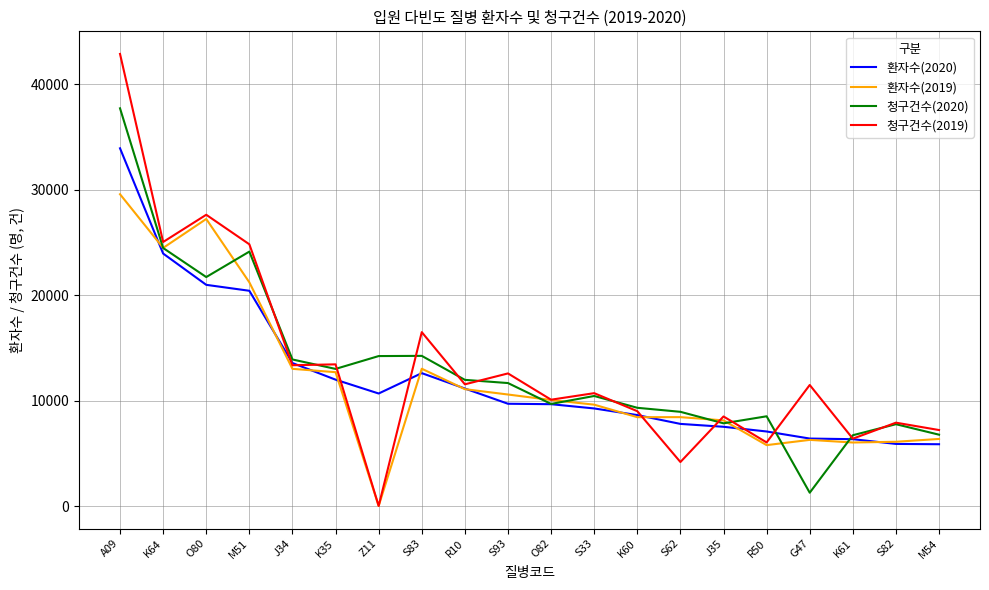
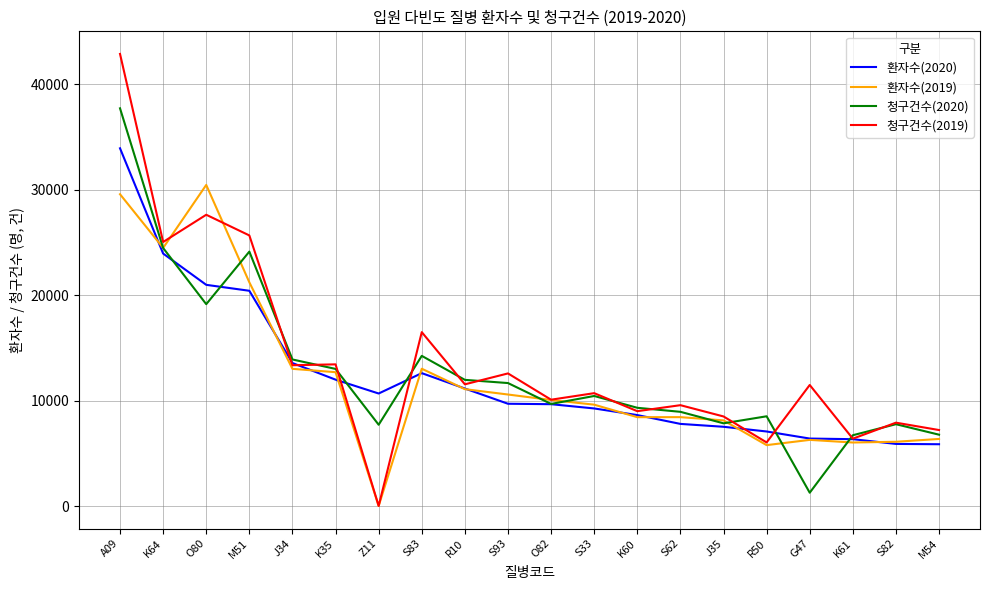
환자수(2019), O80: 27200 -> 30400
청구건수(2020), O80: 21700 -> 19100
청구건수(2019), M51: 24800 -> 25700
청구건수(2020), Z11: 14200 -> 7700
청구건수(2019), S62: 4200 -> 9600
